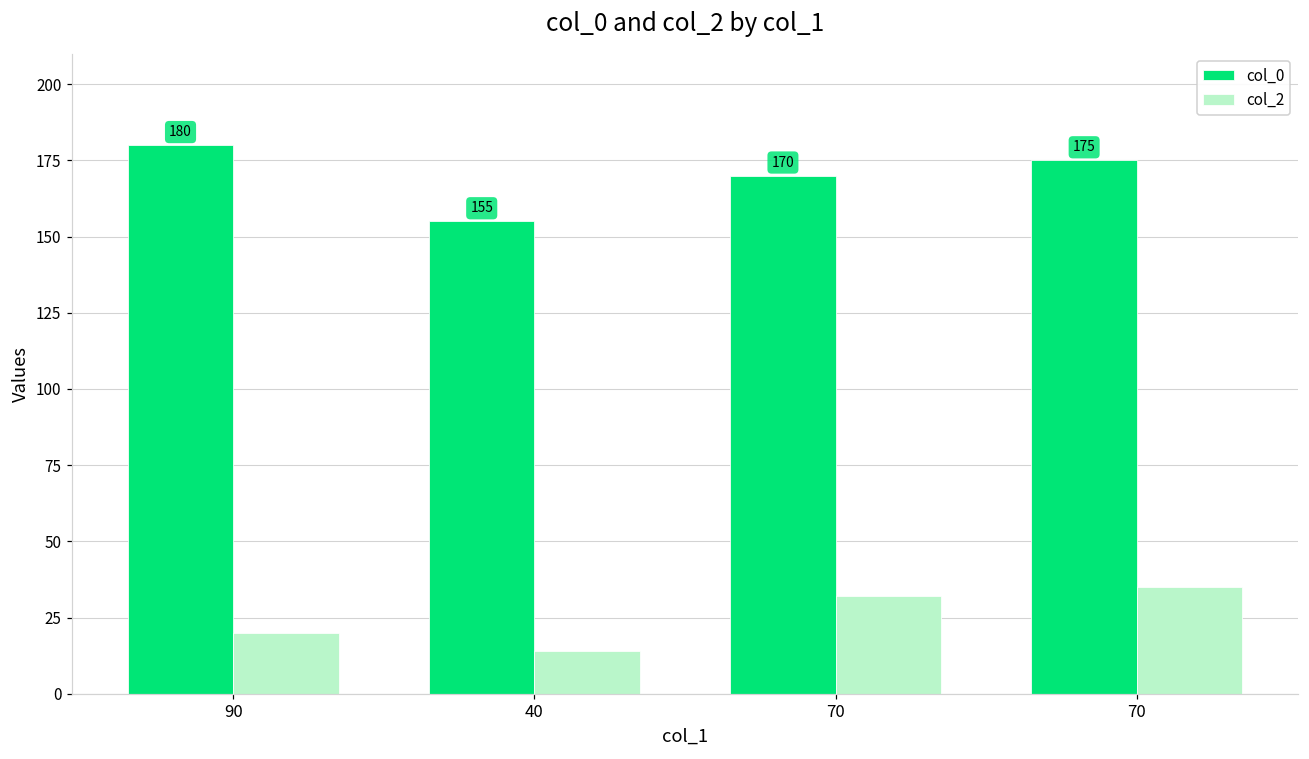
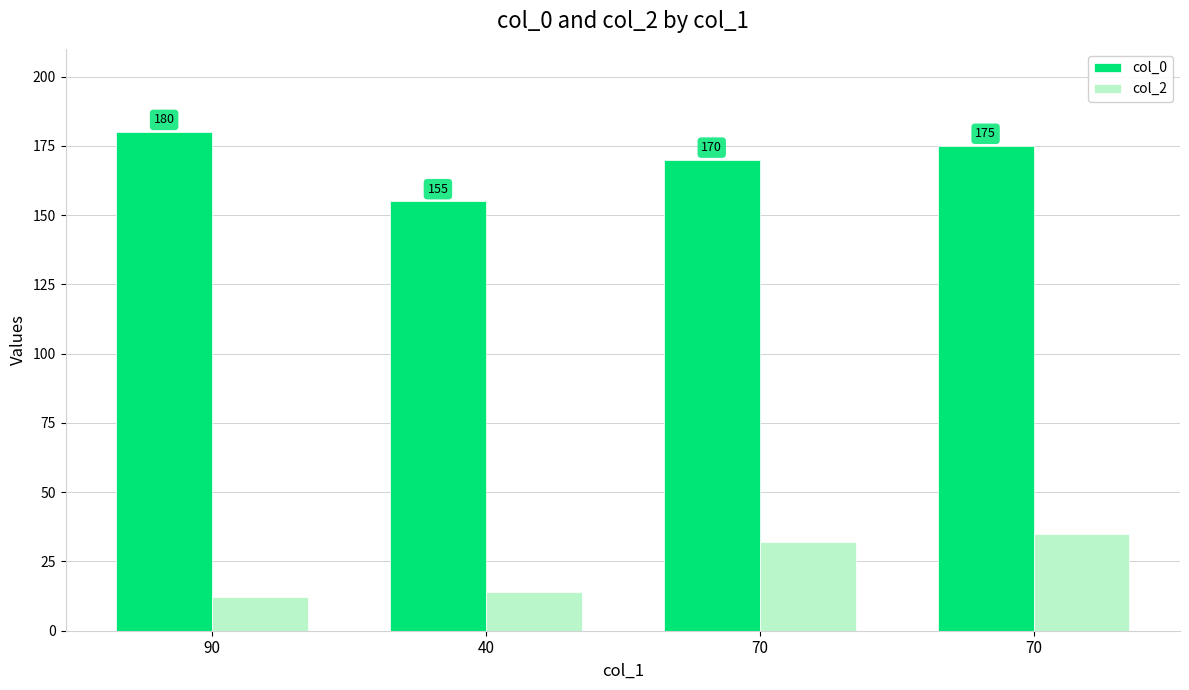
col_2, 90: 20 -> 12
